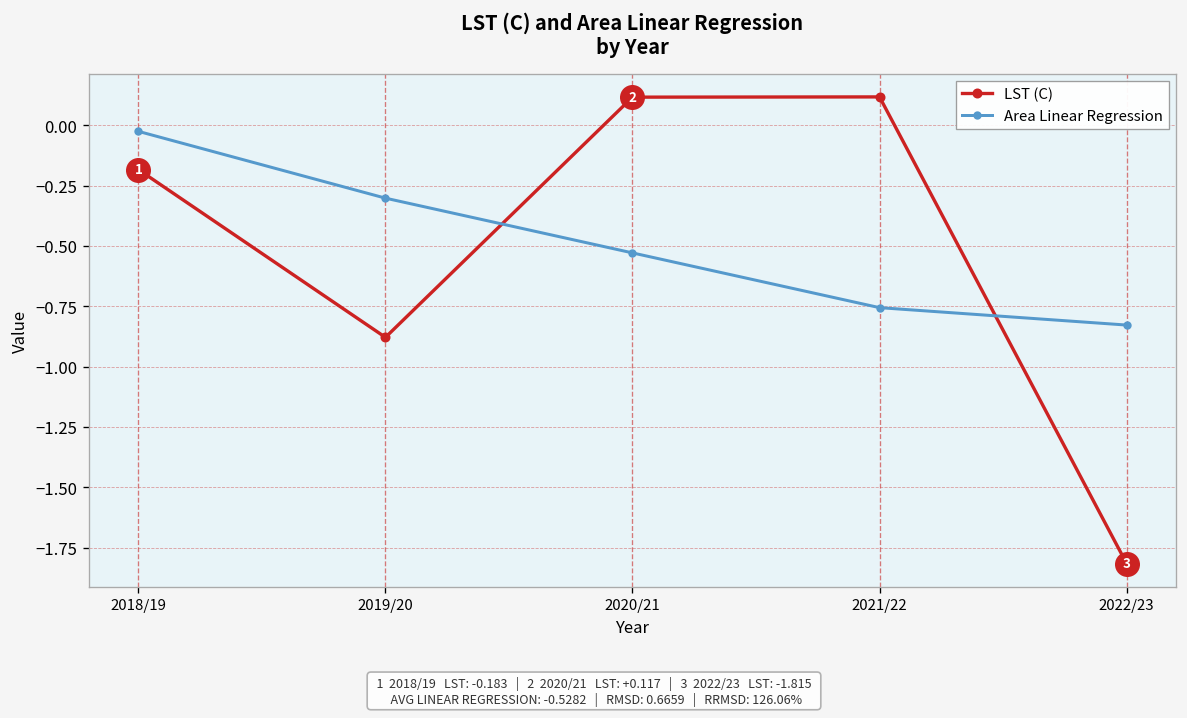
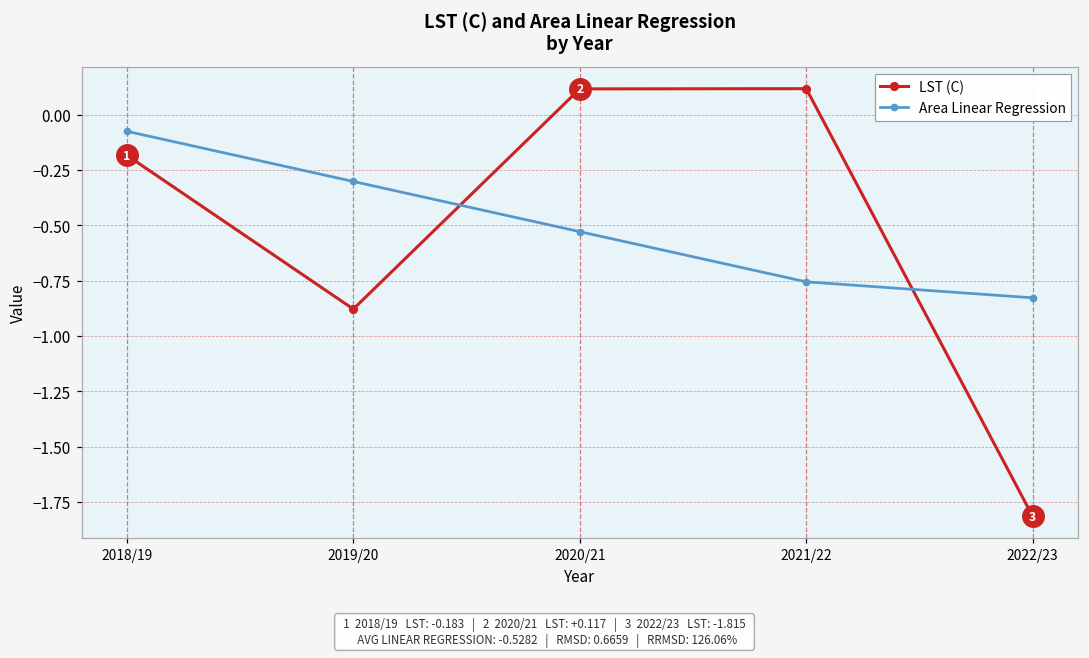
Area Linear Regression, 2018/19: -0.02 -> -0.07
